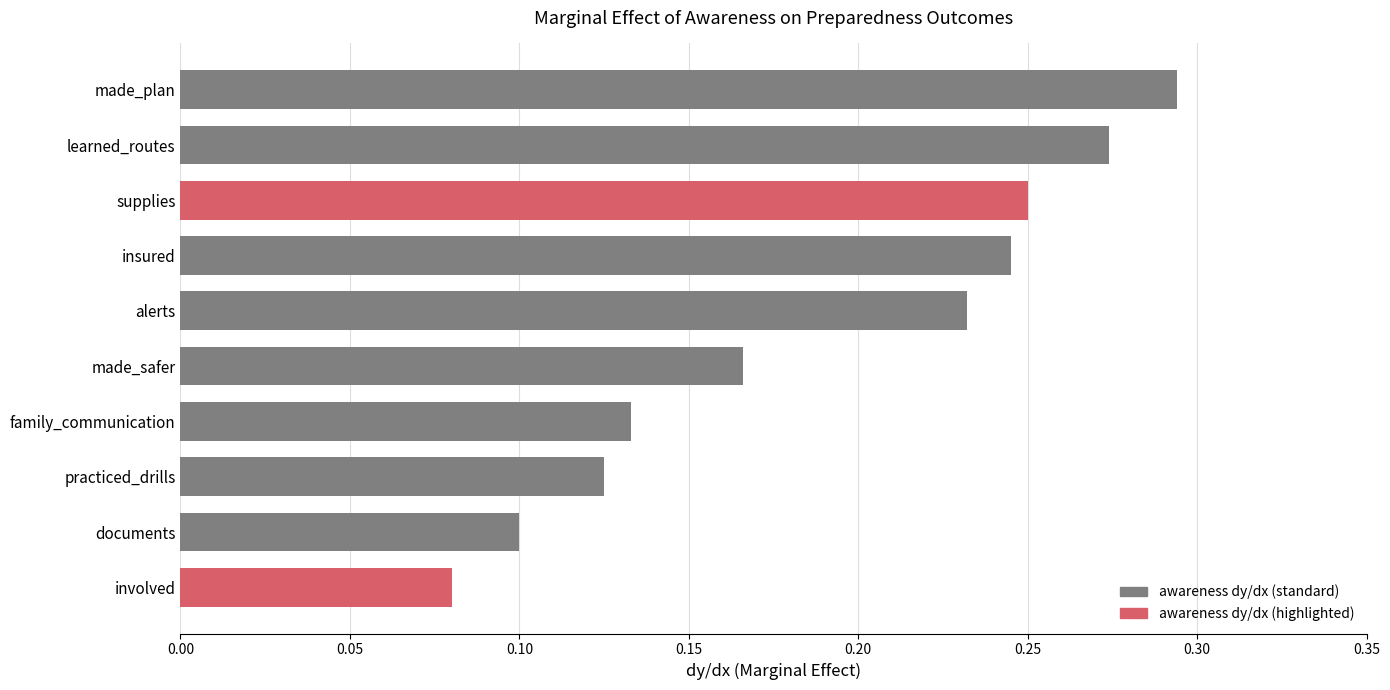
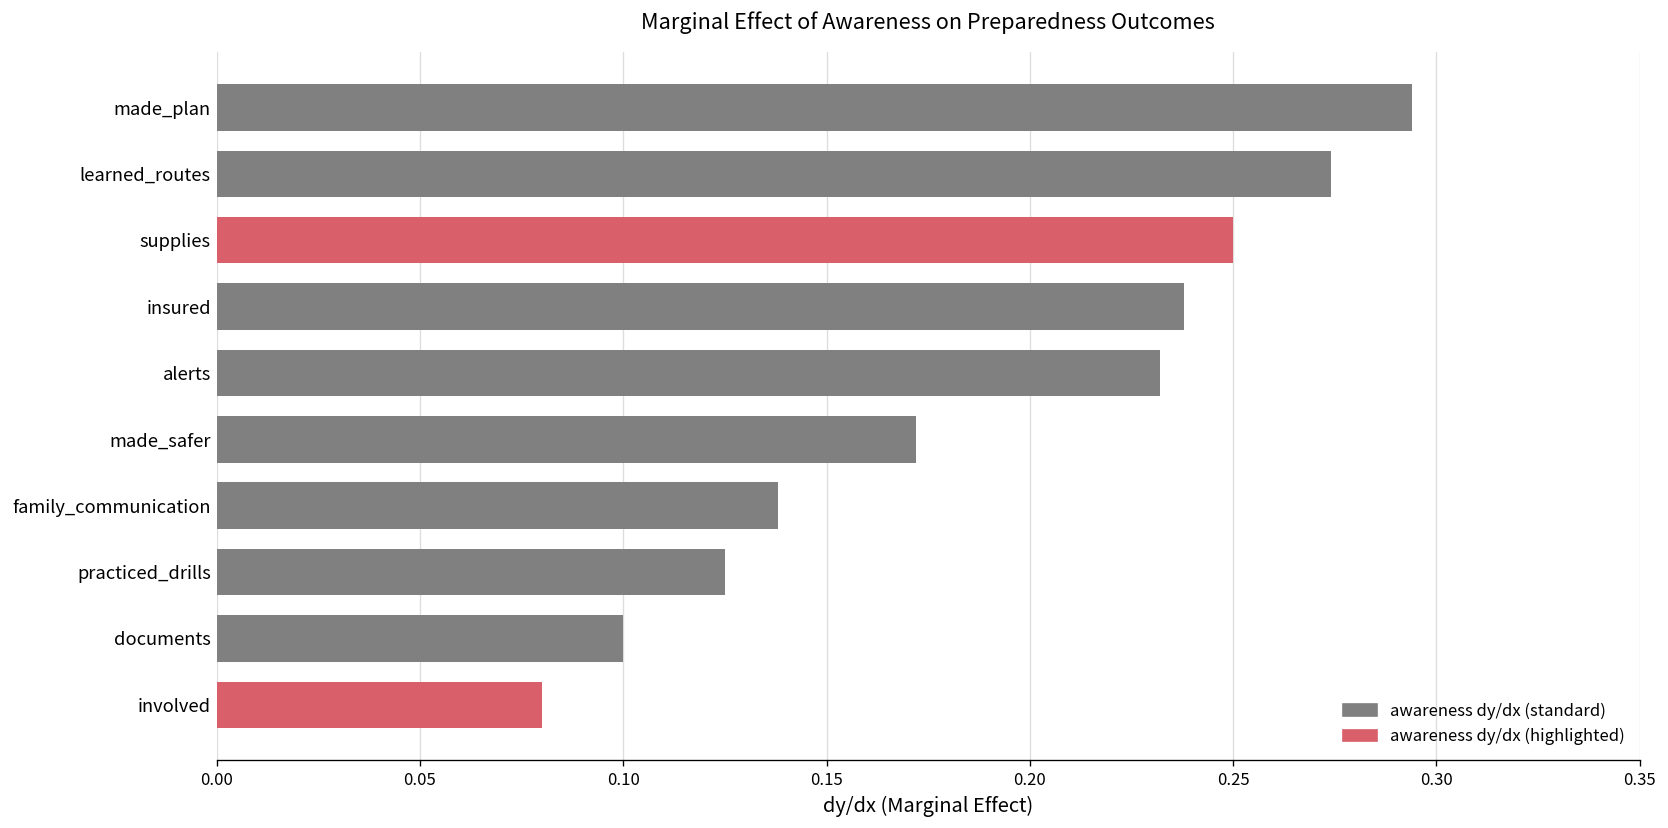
insured: 0.245 -> 0.238
made_safer: 0.166 -> 0.172
family_communication: 0.133 -> 0.138
